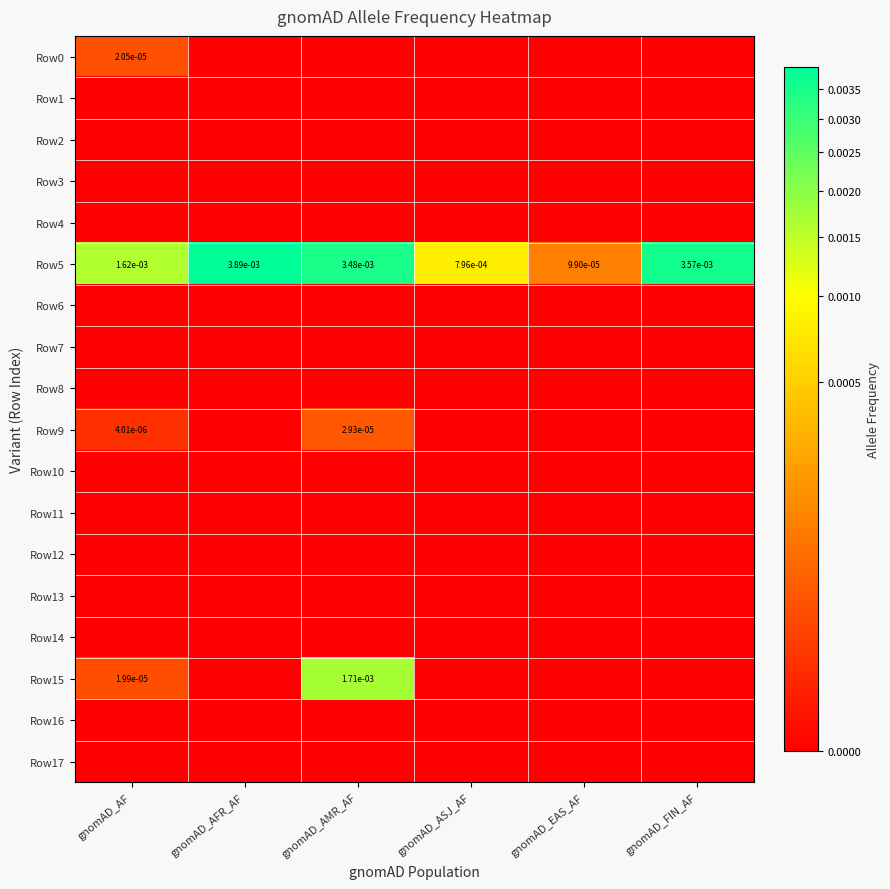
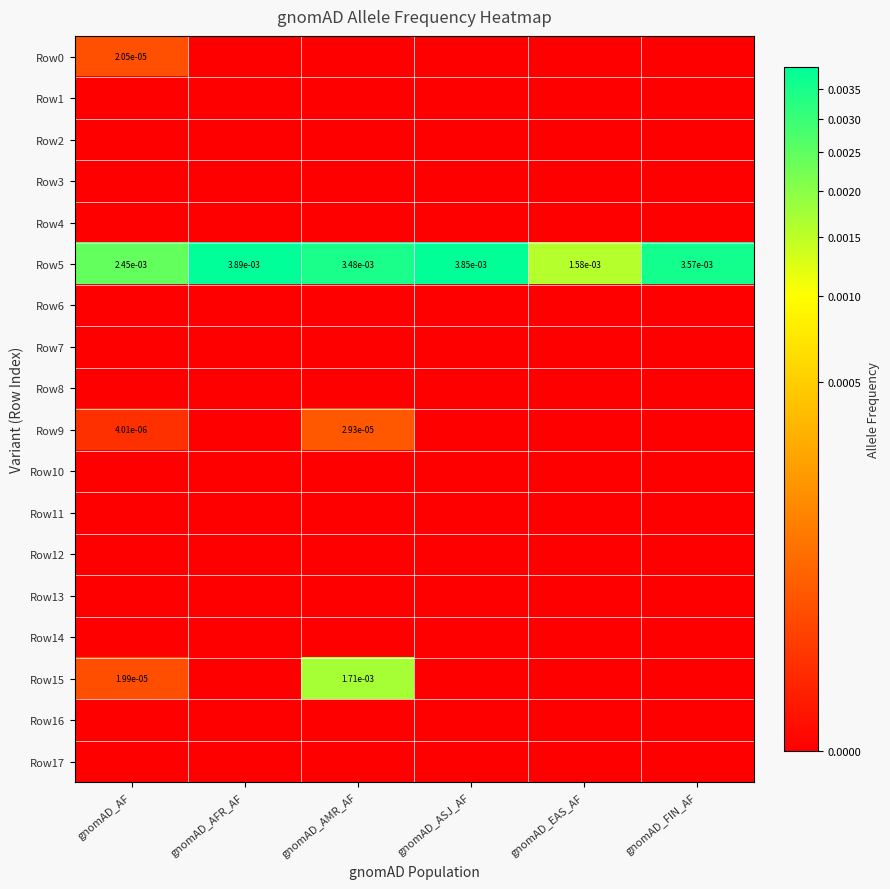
Row5, gnomAD_AF: 1.62e-03 -> 2.45e-03
Row5, gnomAD_ASJ_AF: 7.96e-04 -> 3.85e-03
Row5, gnomAD_EAS_AF: 9.90e-05 -> 1.58e-03
